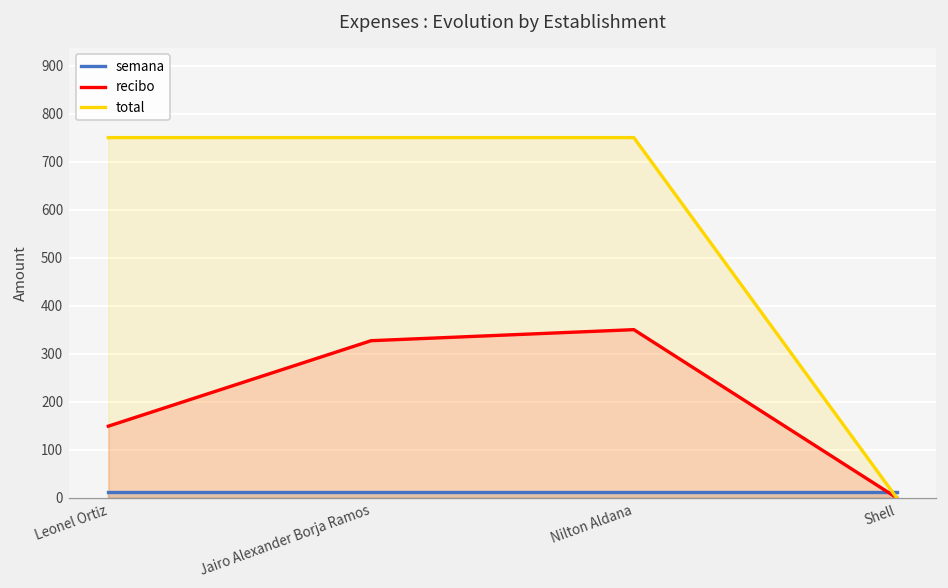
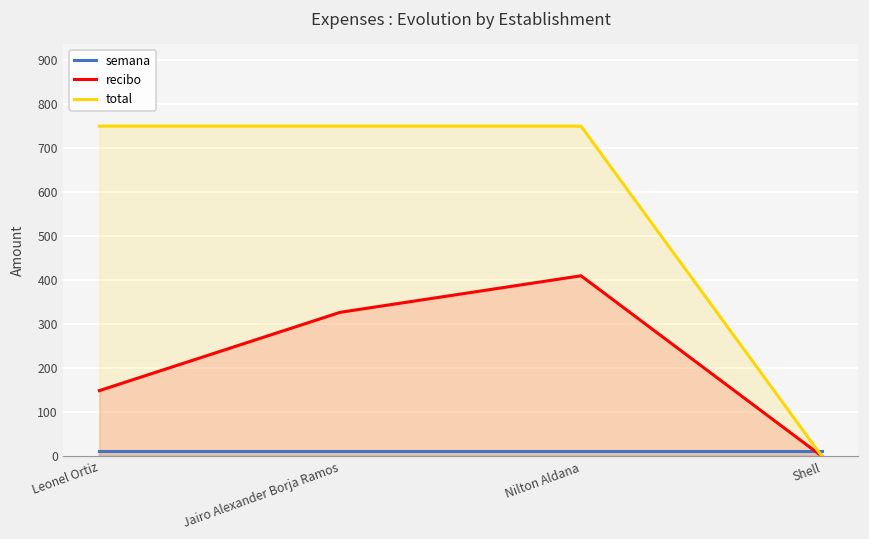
recibo, Nilton Aldana: 350 -> 410
